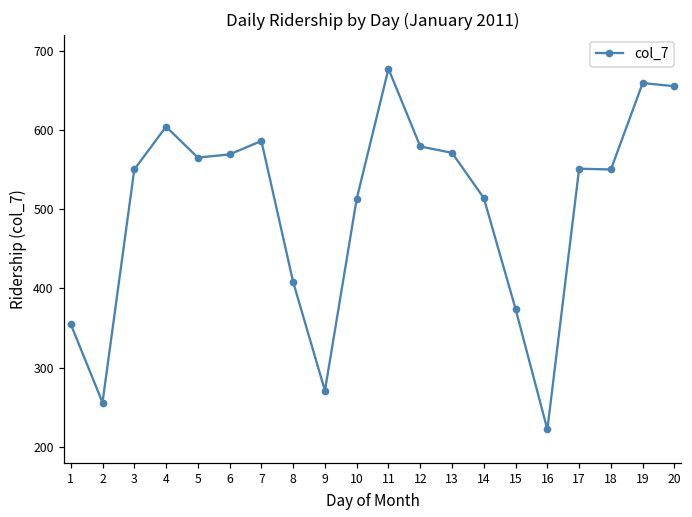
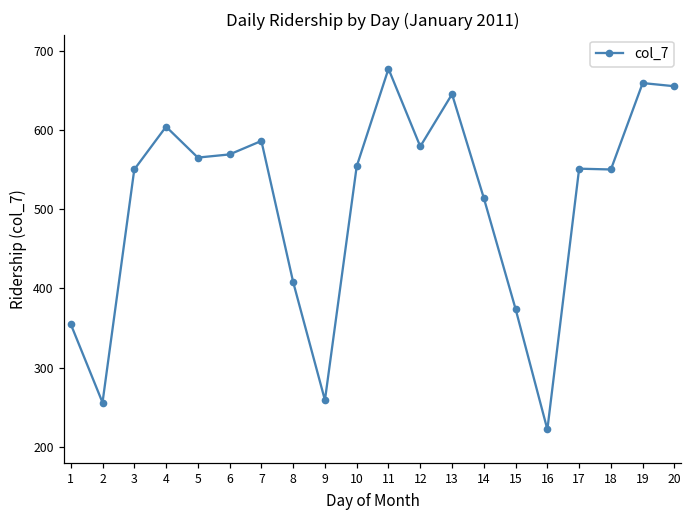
9: 270 -> 260
10: 510 -> 550
13: 570 -> 650
